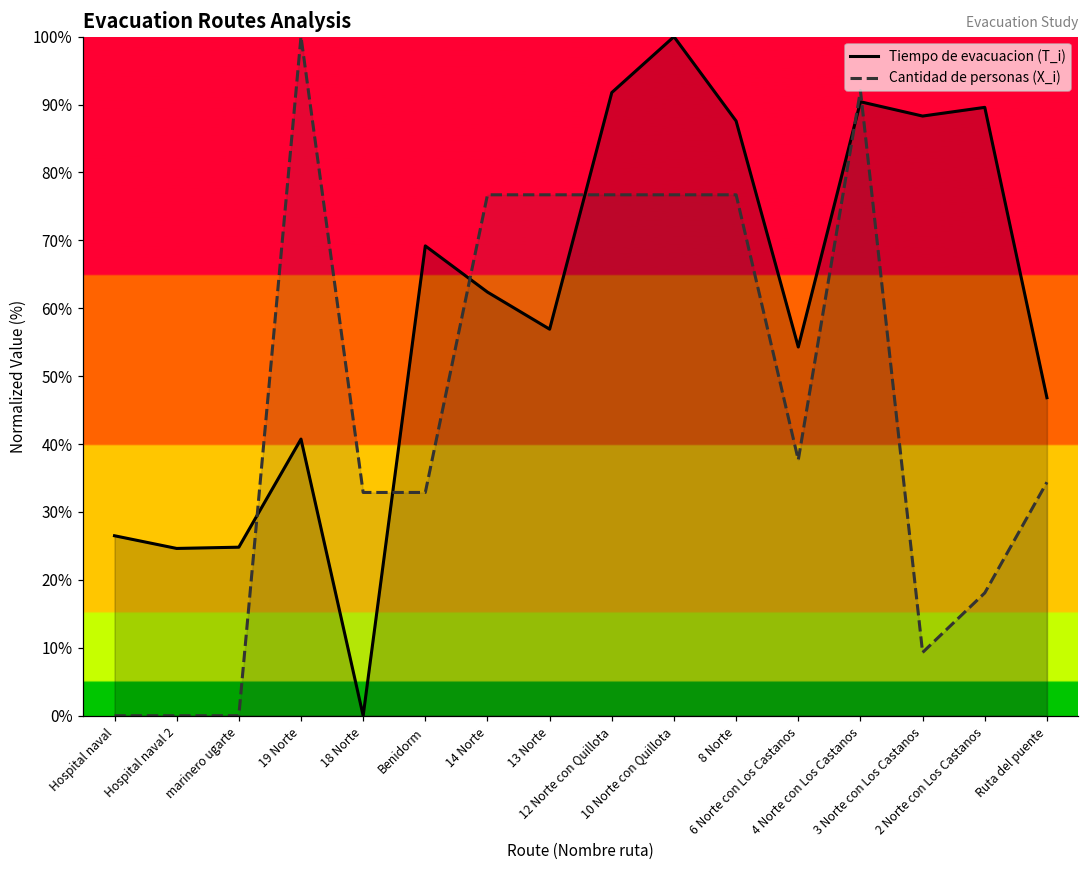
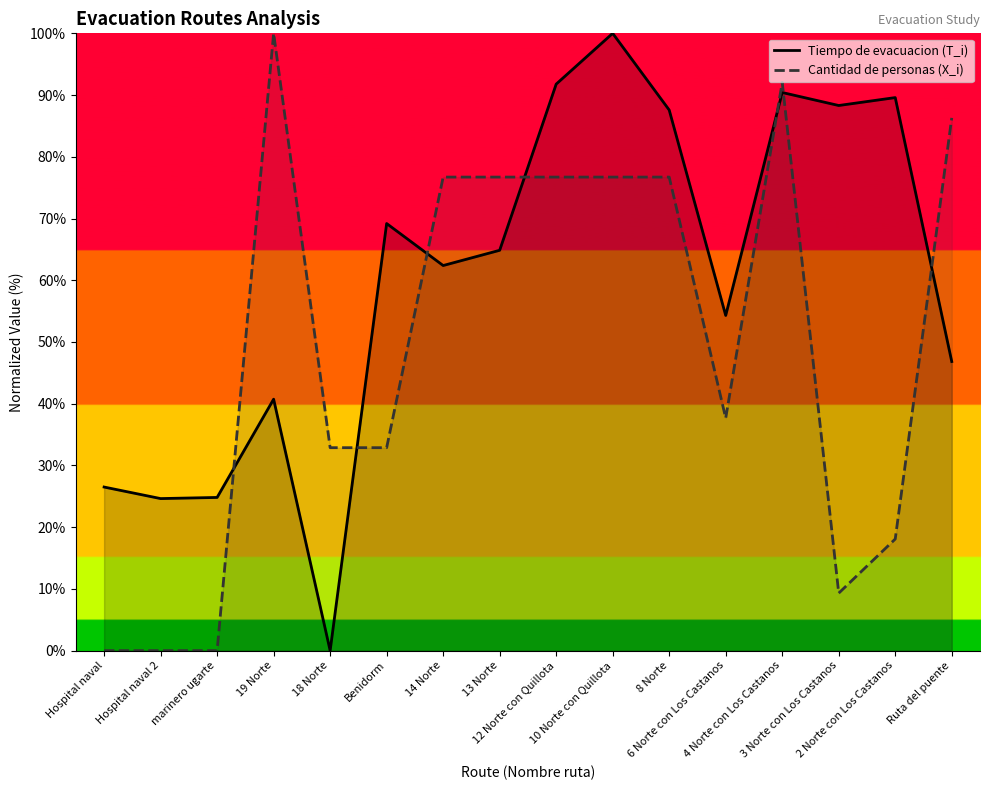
Tiempo de evacuacion (T_i), 13 Norte: 57% -> 65%
Cantidad de personas (X_i), Ruta del puente: 34% -> 86%
